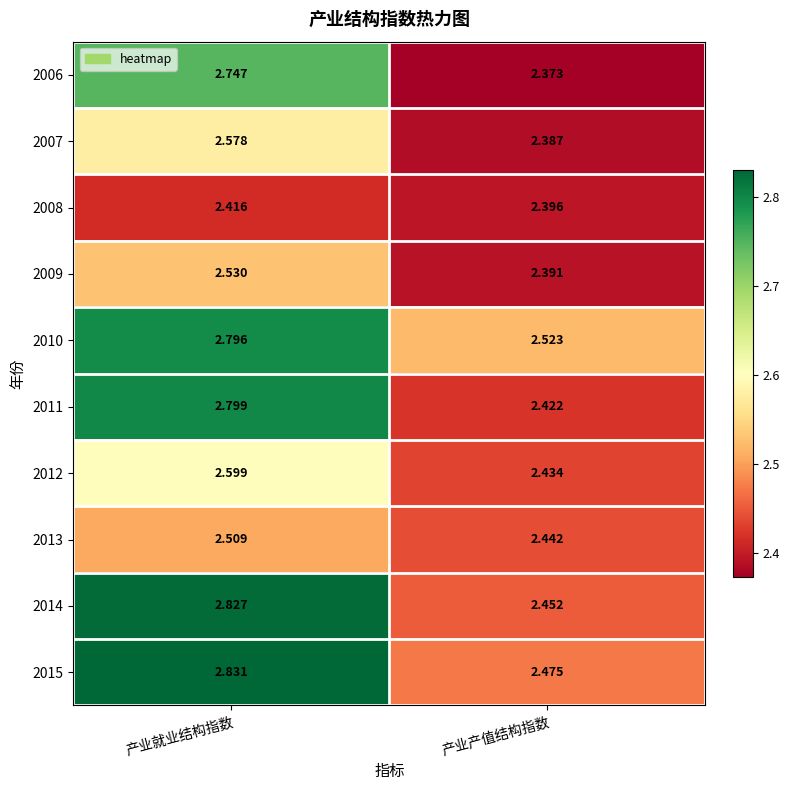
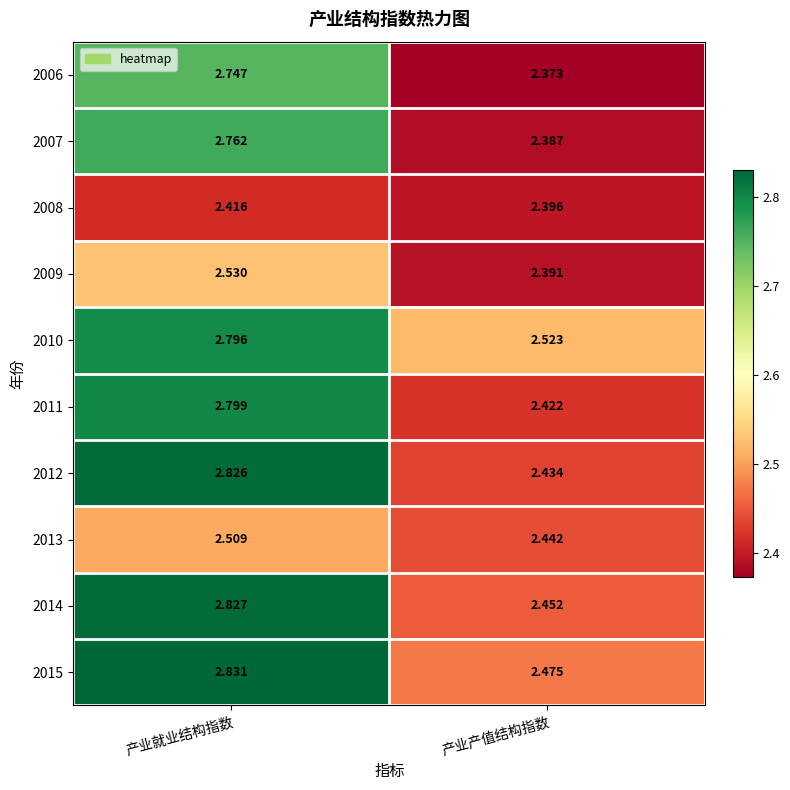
2007, 产业就业结构指数: 2.578 -> 2.762
2012, 产业就业结构指数: 2.599 -> 2.826
